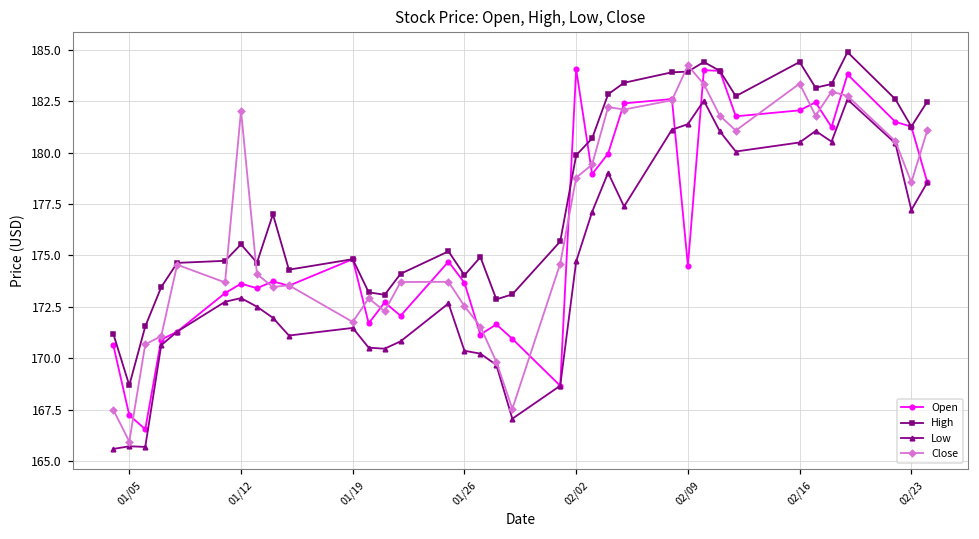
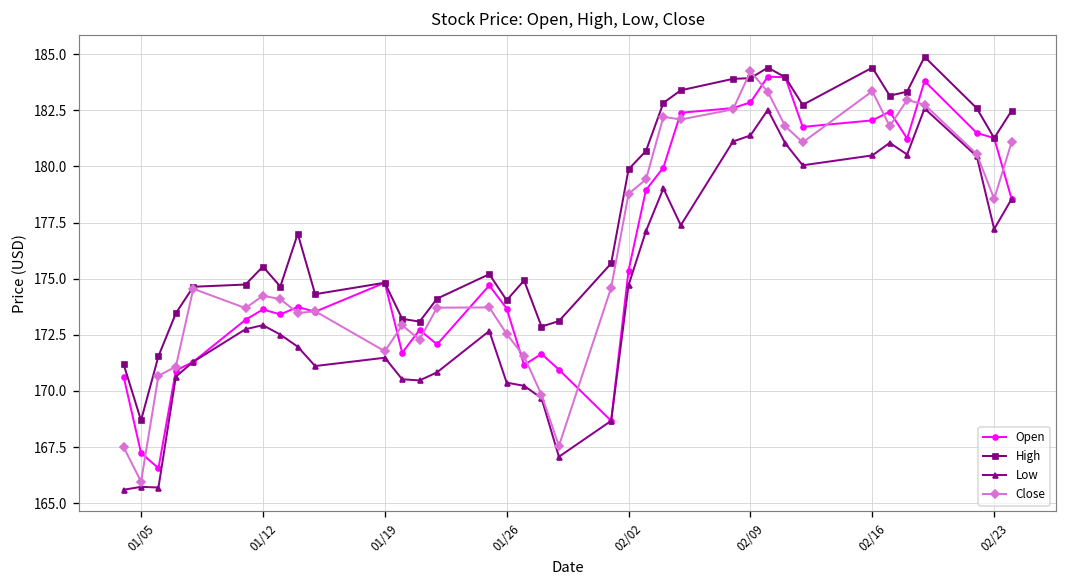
Close, 01/12: 182.0 -> 174.2
Open, 02/02: 184.1 -> 175.4
Open, 02/09: 174.5 -> 182.9
